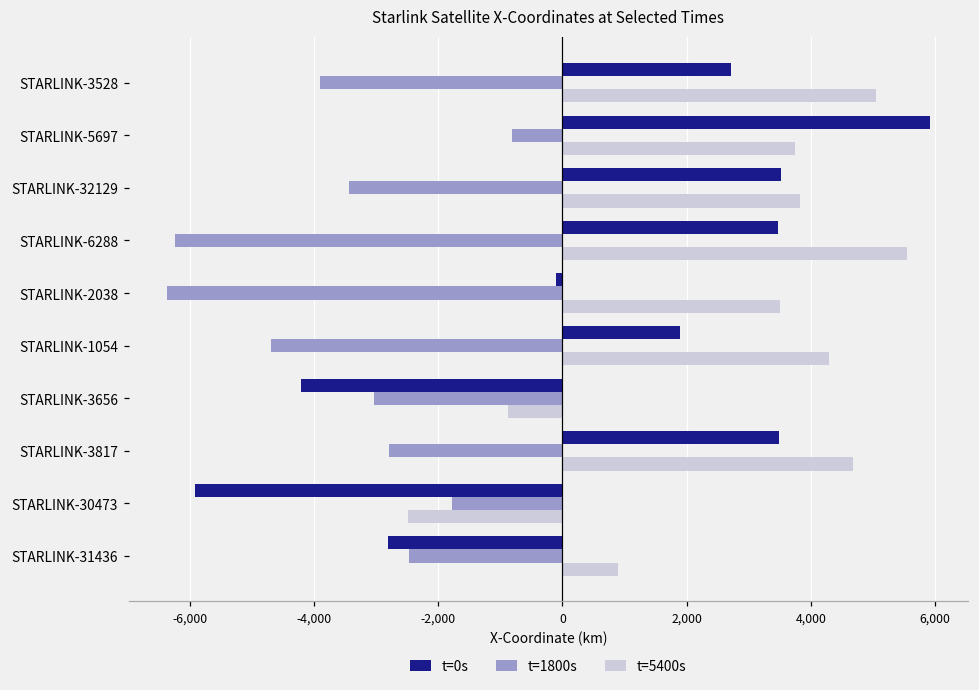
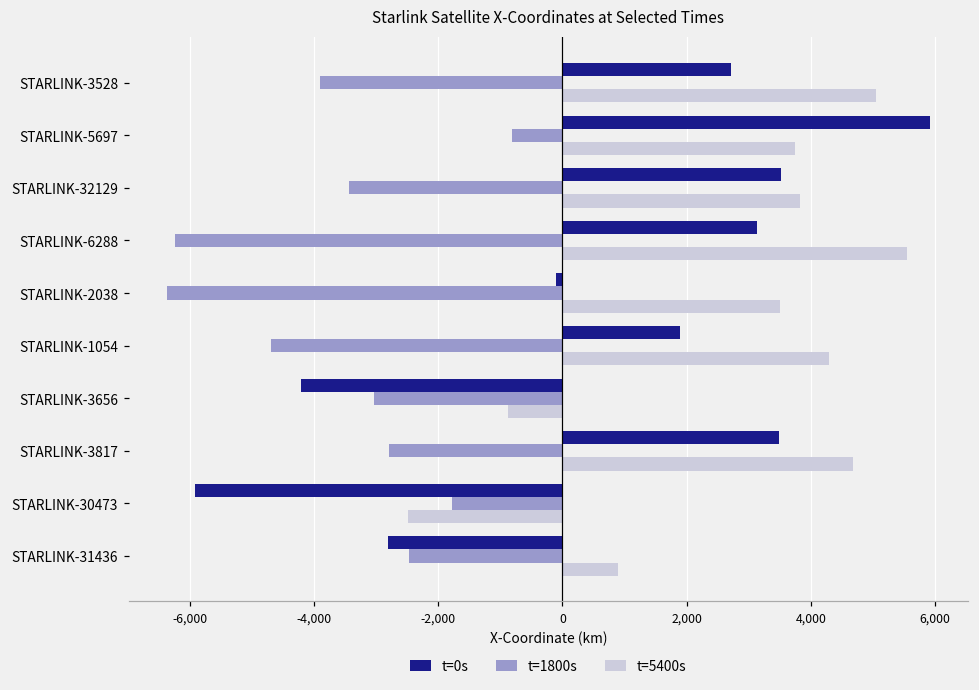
t=0s, STARLINK-6288: 3,500 -> 3,100
